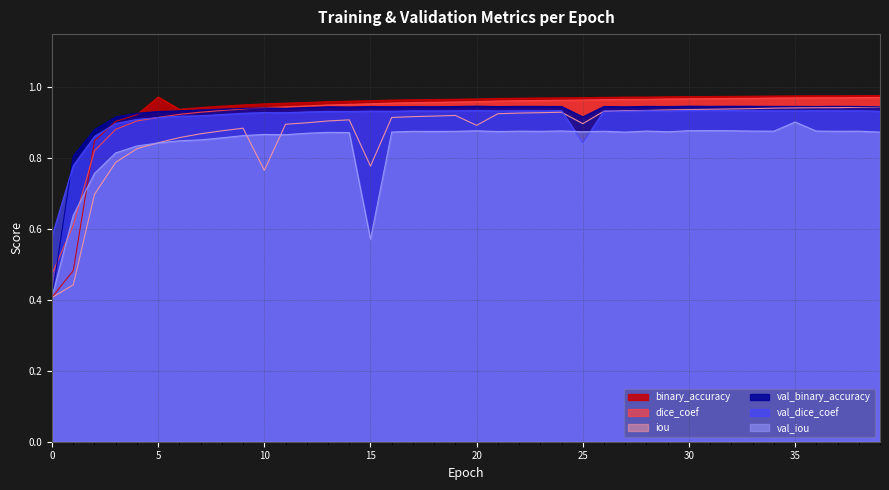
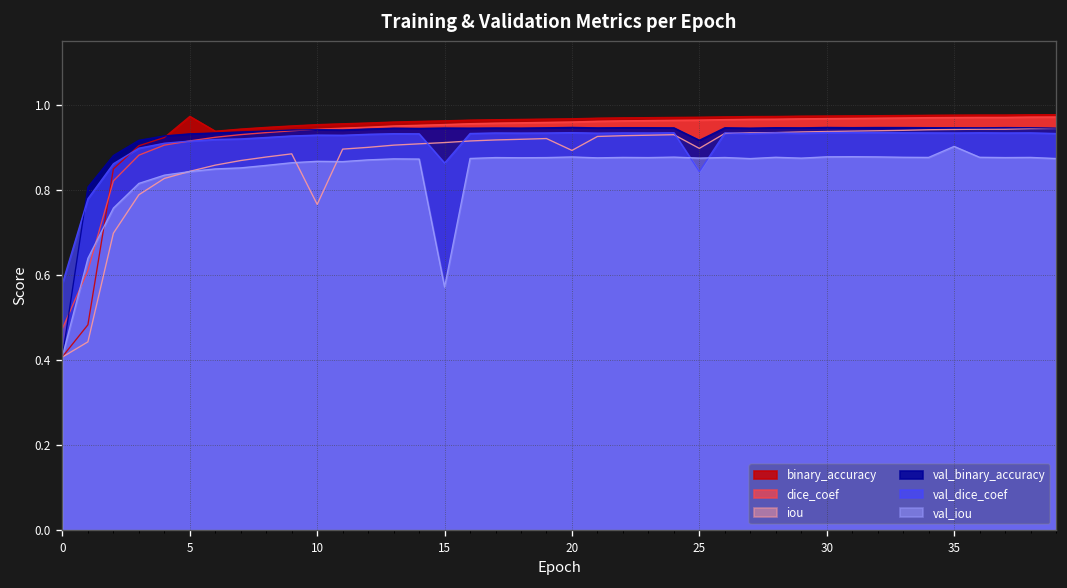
iou, 15: 0.78 -> 0.91
val_dice_coef, 15: 0.93 -> 0.86
